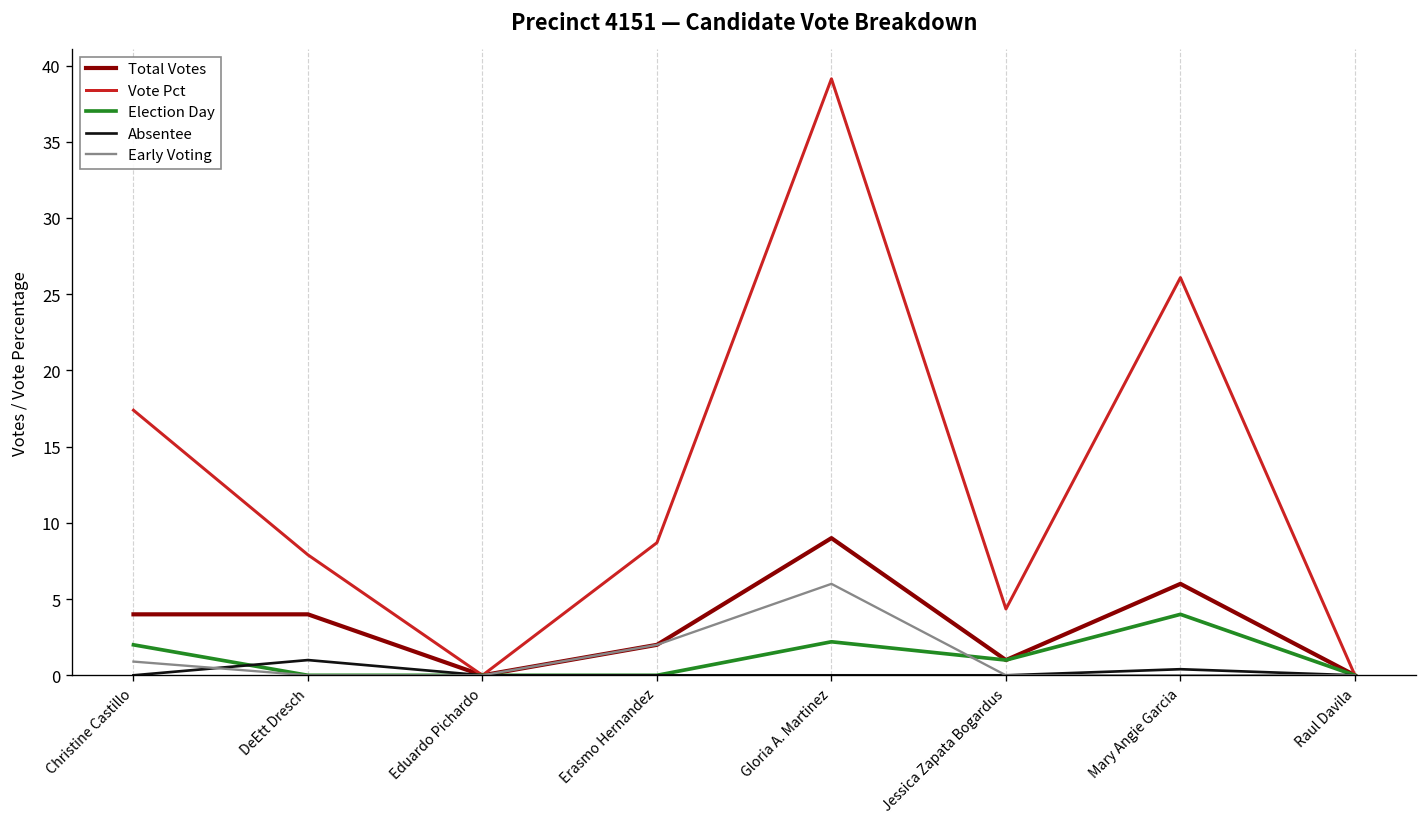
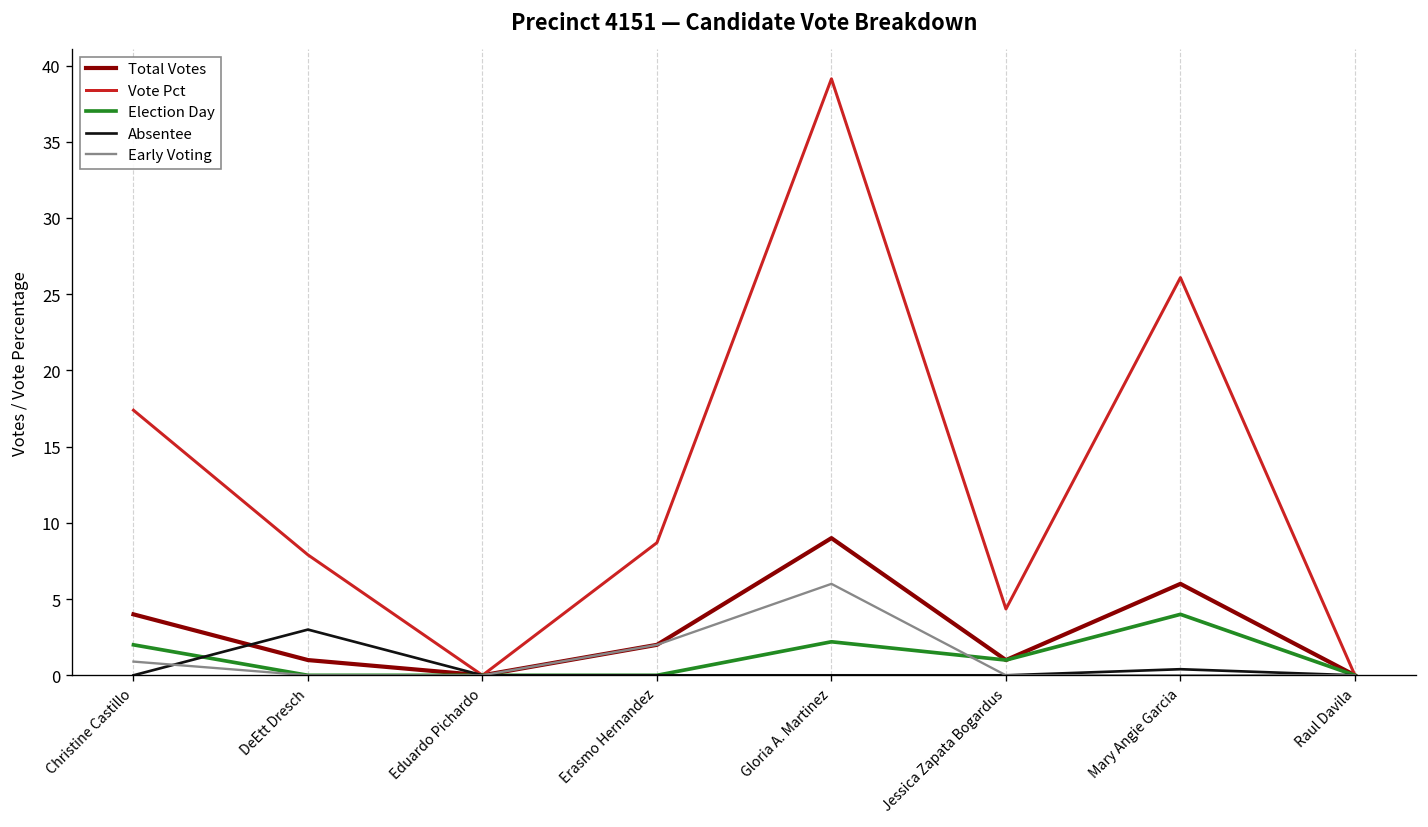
Total Votes, DeEtt Dresch: 4 -> 1
Absentee, DeEtt Dresch: 1 -> 3
